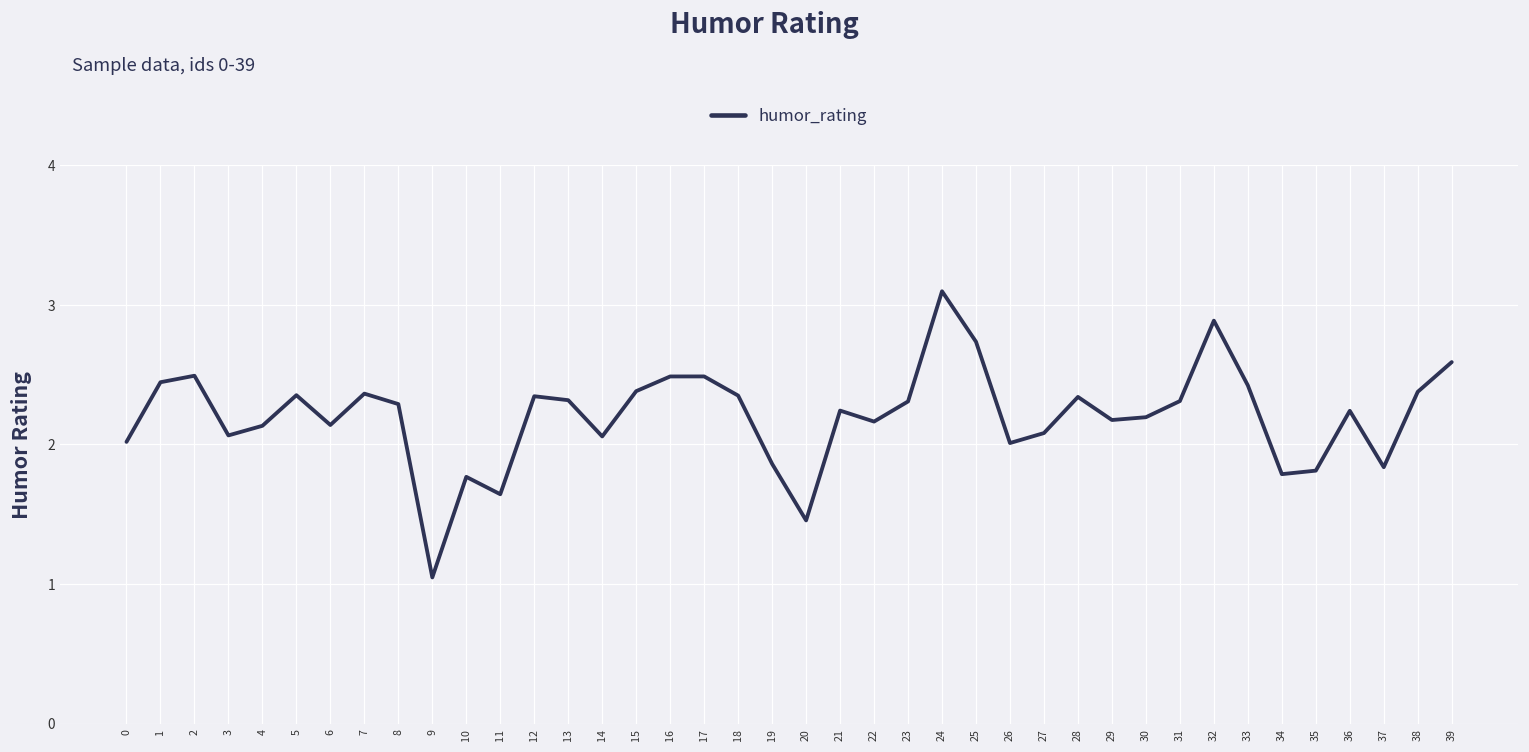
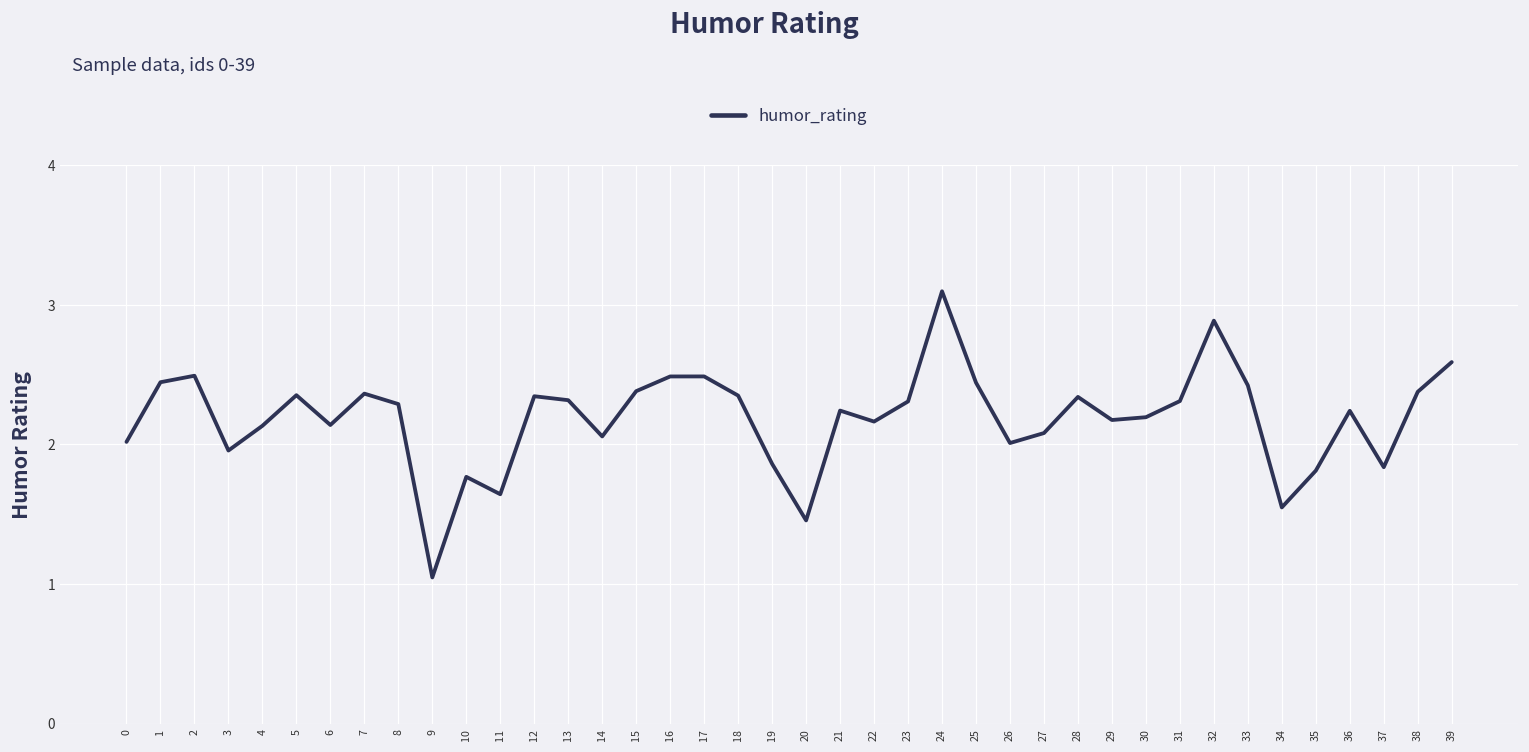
3: 2.06 -> 1.96
25: 2.73 -> 2.44
34: 1.79 -> 1.55
